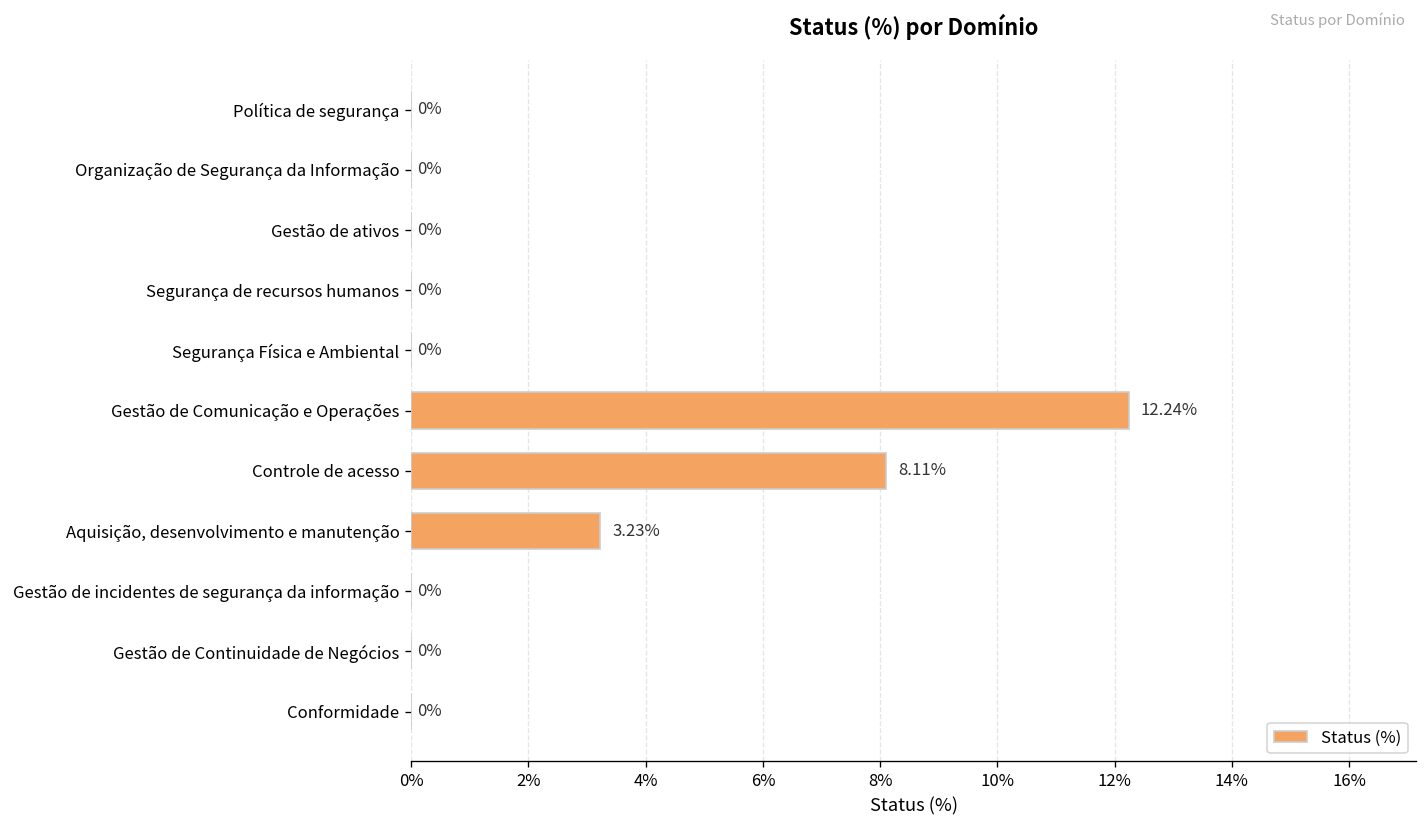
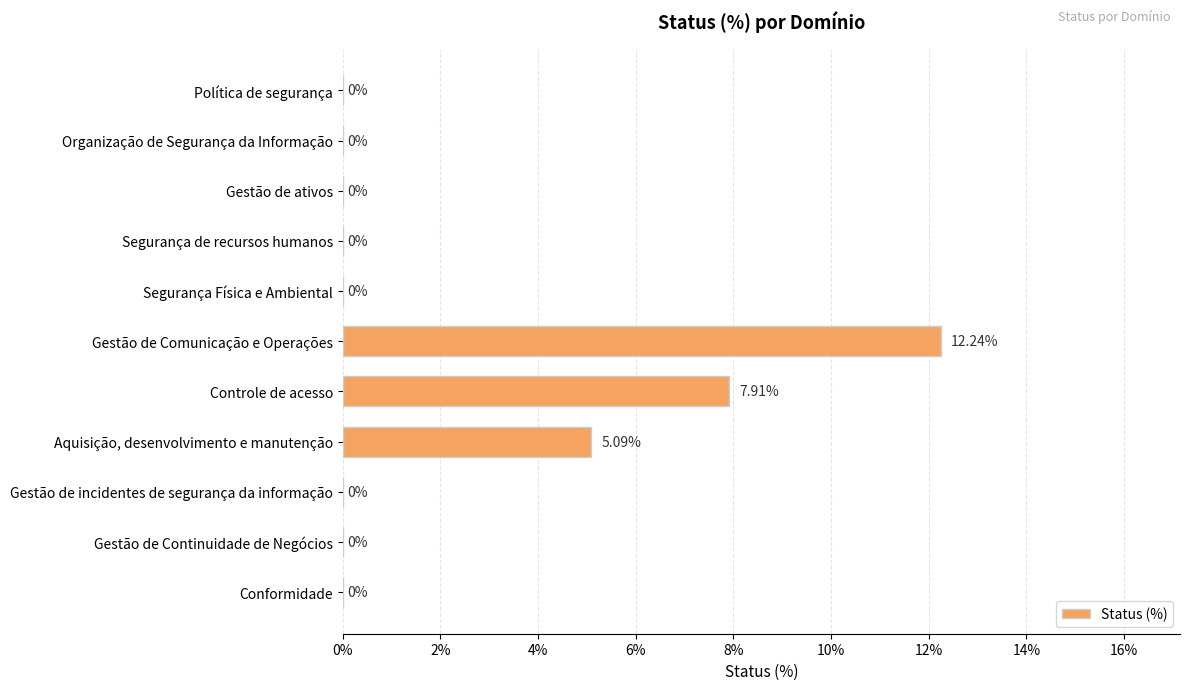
Controle de acesso: 8.11% -> 7.91%
Aquisição, desenvolvimento e manutenção: 3.23% -> 5.09%
